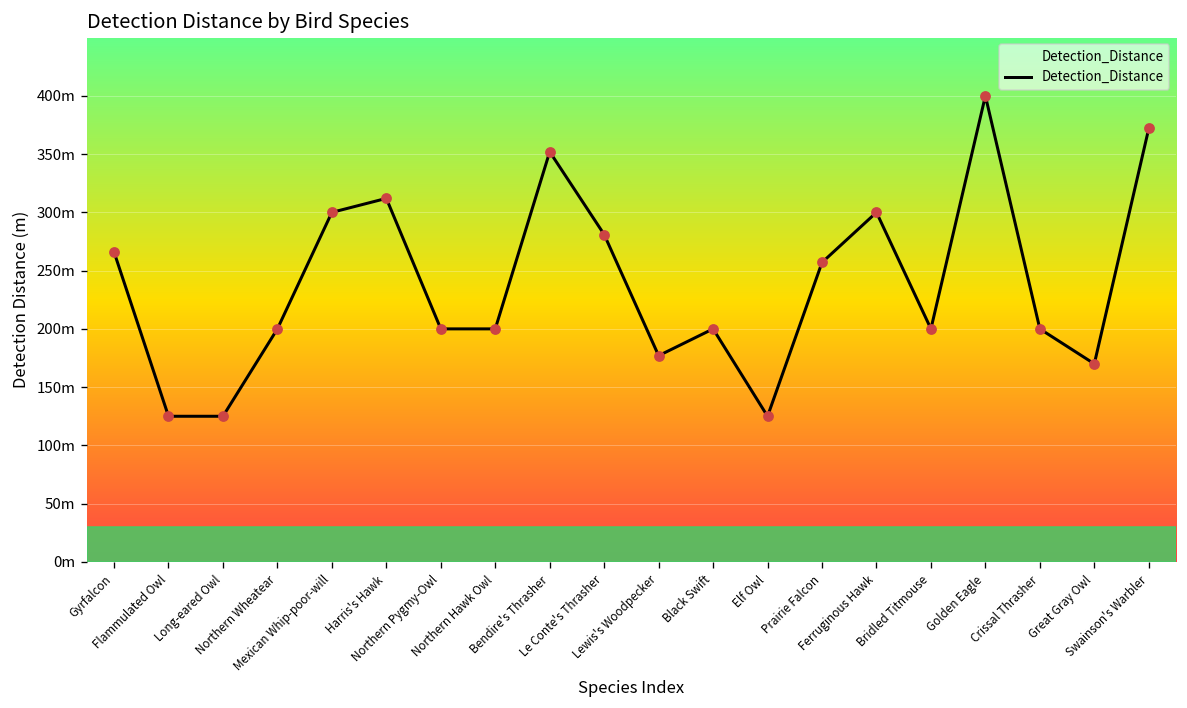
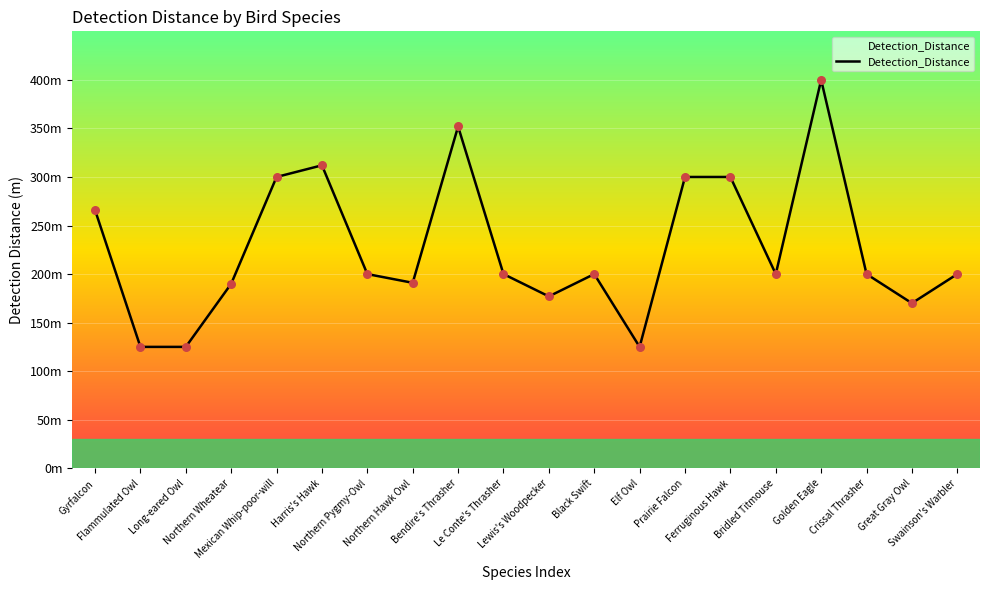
Northern Wheatear: 200m -> 190m
Northern Hawk Owl: 200m -> 190m
Le Conte's Thrasher: 280m -> 200m
Prairie Falcon: 260m -> 300m
Swainson's Warbler: 370m -> 200m
